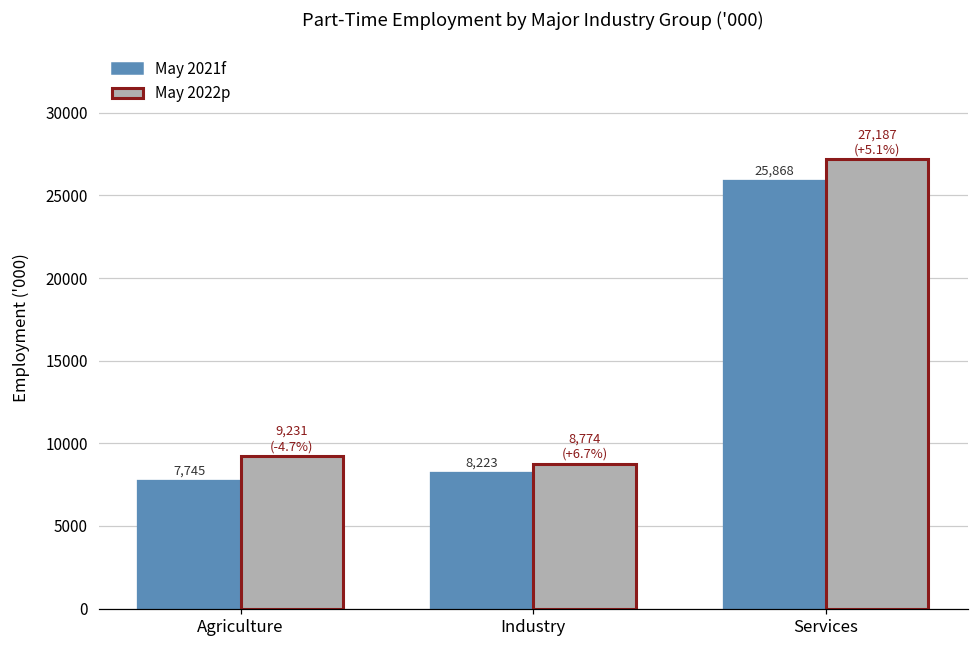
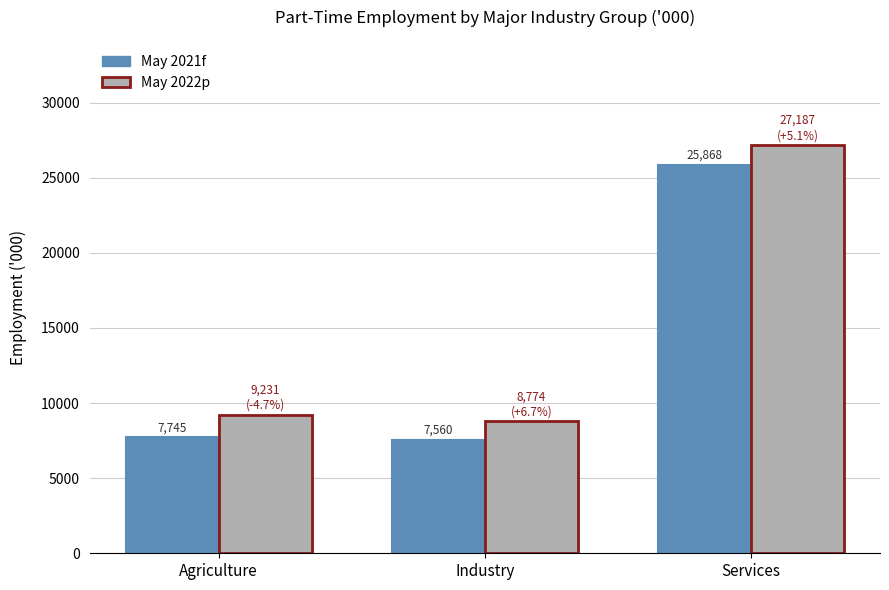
May 2021f, Industry: 8,223 -> 7,560
